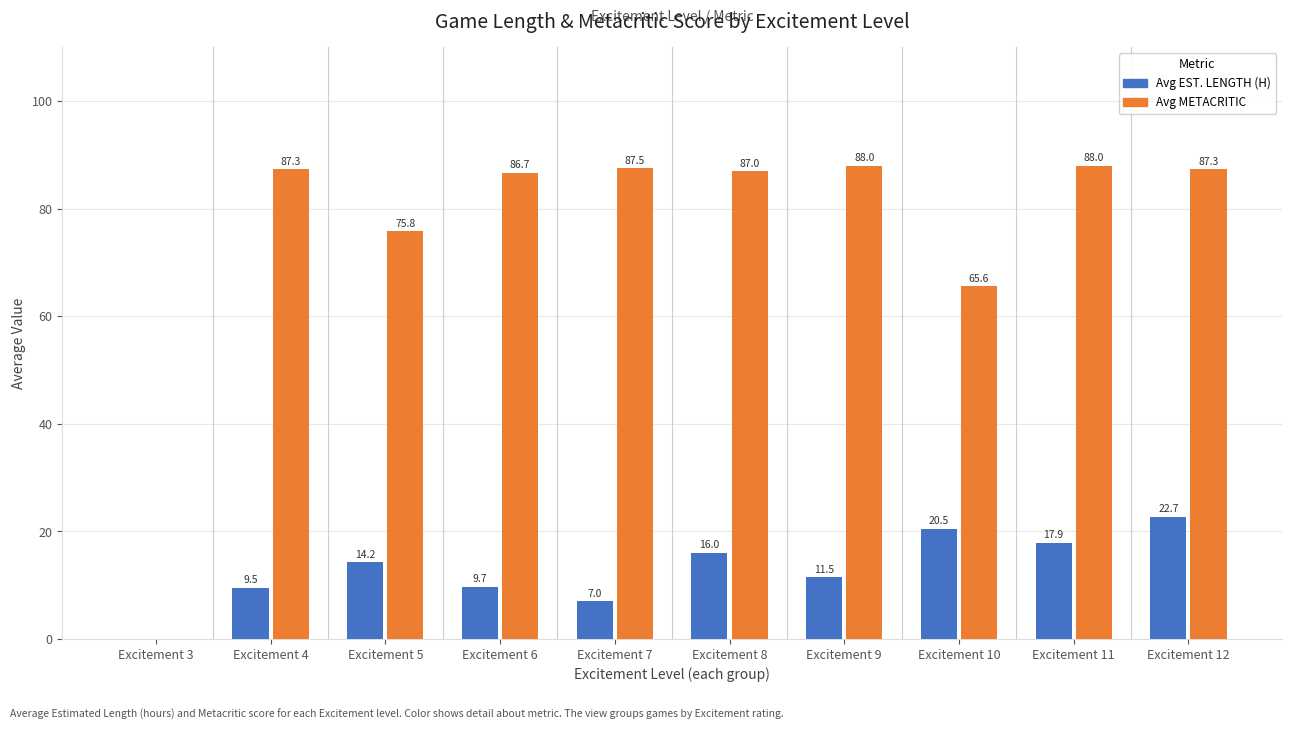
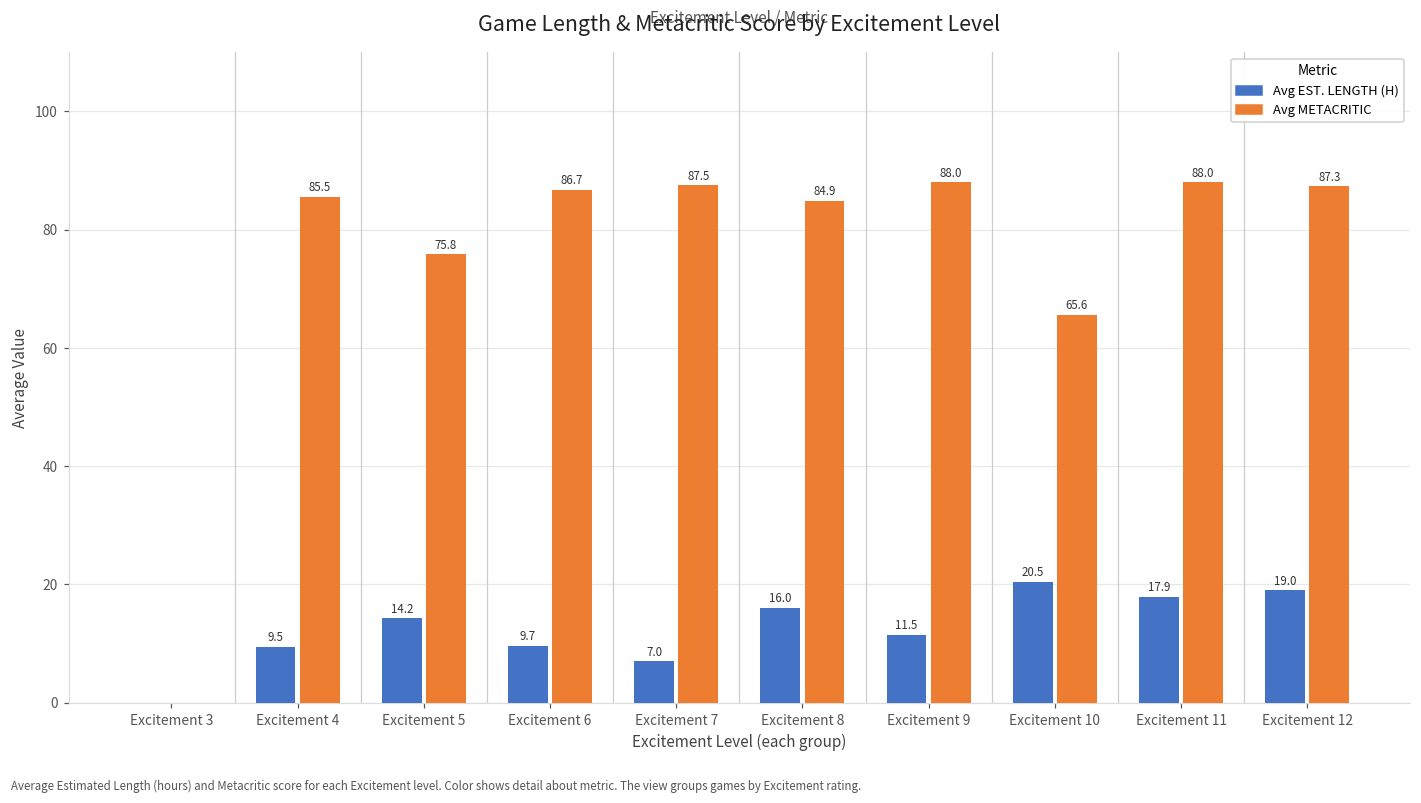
Avg METACRITIC, Excitement 4: 87.3 -> 85.5
Avg METACRITIC, Excitement 8: 87.0 -> 84.9
Avg EST. LENGTH (H), Excitement 12: 22.7 -> 19.0
